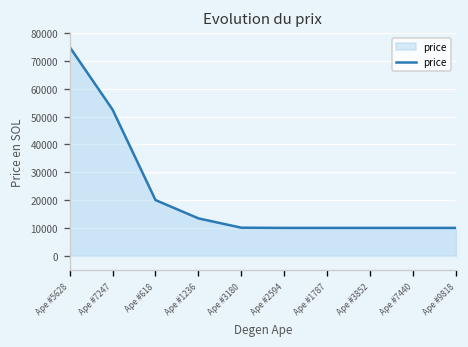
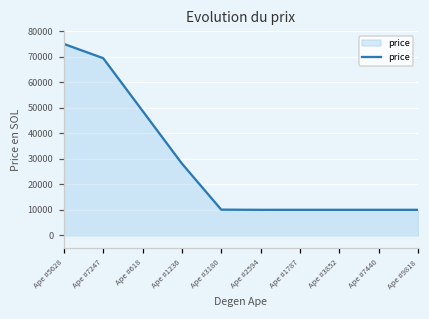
Ape #7247: 52000 -> 69000
Ape #618: 20000 -> 49000
Ape #1236: 13000 -> 28000
